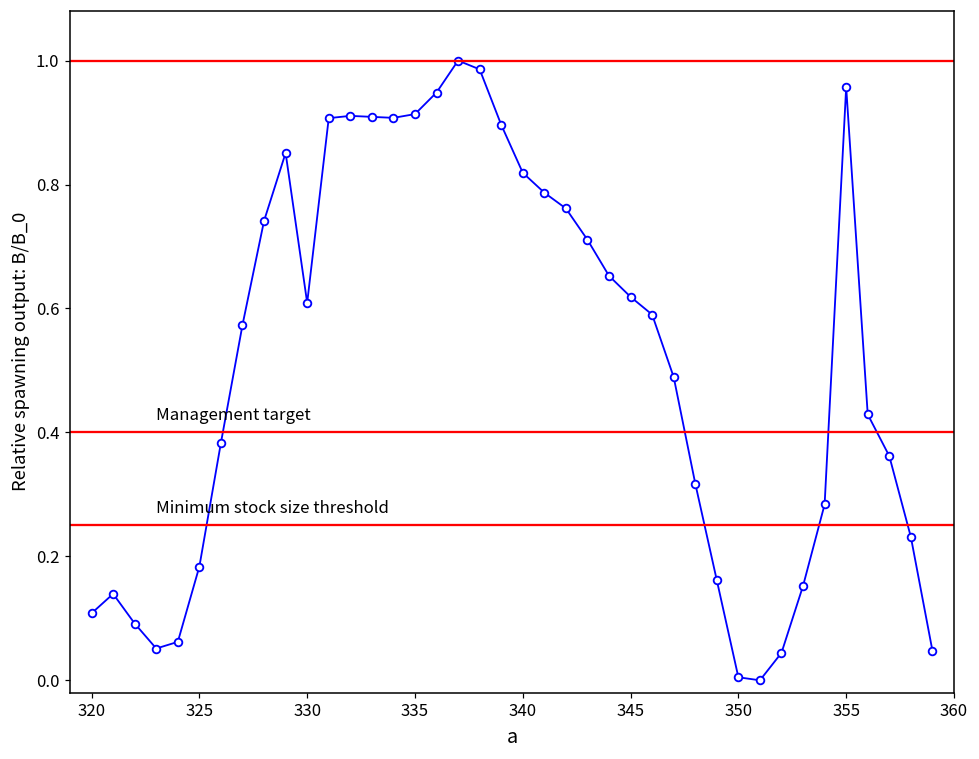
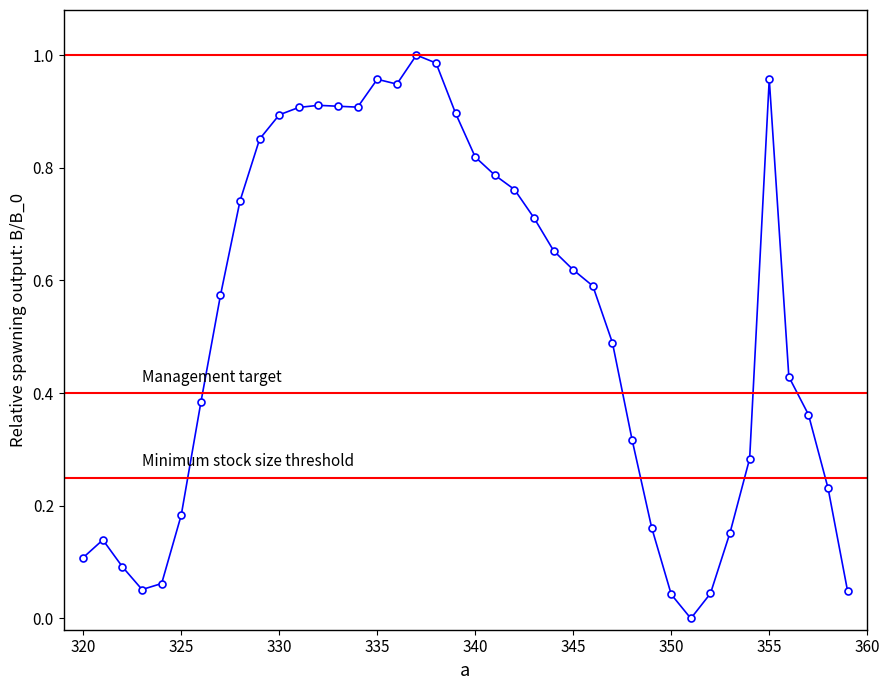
330: 0.61 -> 0.89
335: 0.91 -> 0.96
350: 0.00 -> 0.04
